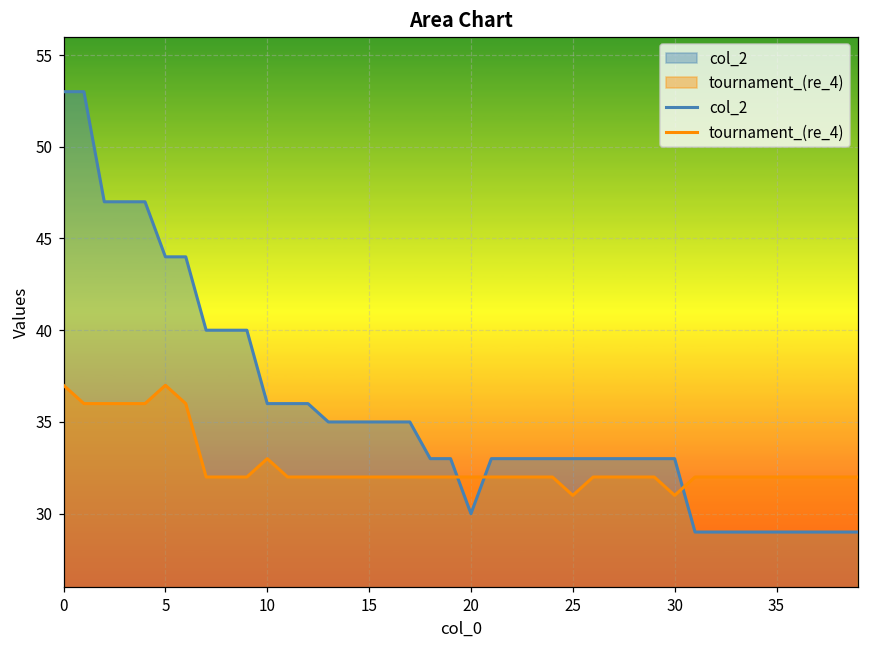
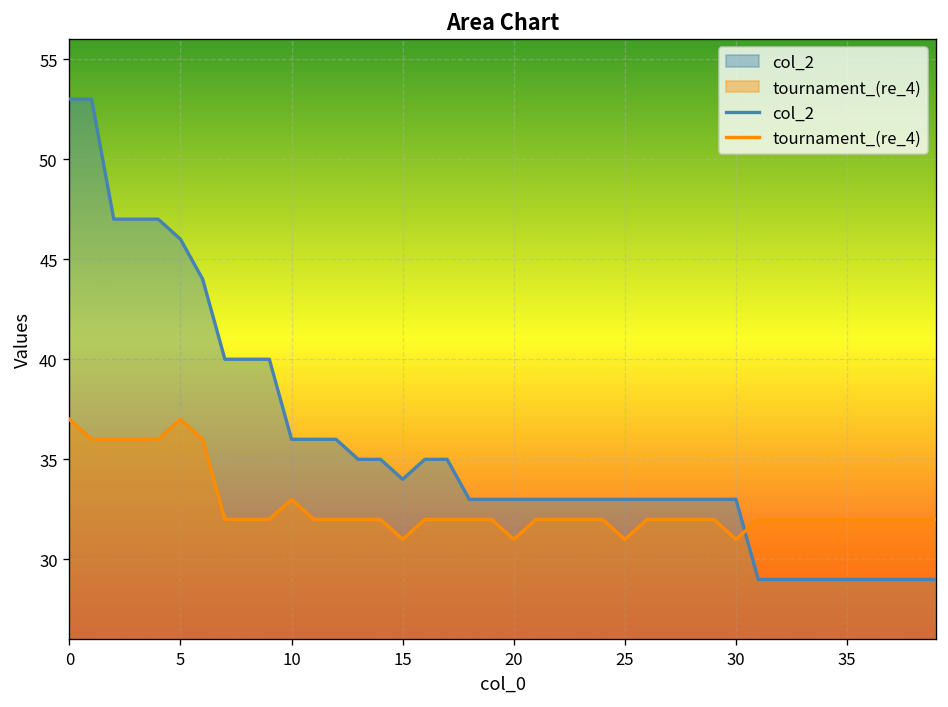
col_2, 5: 44 -> 46
col_2, 15: 35 -> 34
tournament_(re_4), 15: 32 -> 31
col_2, 20: 30 -> 33
tournament_(re_4), 20: 32 -> 31
